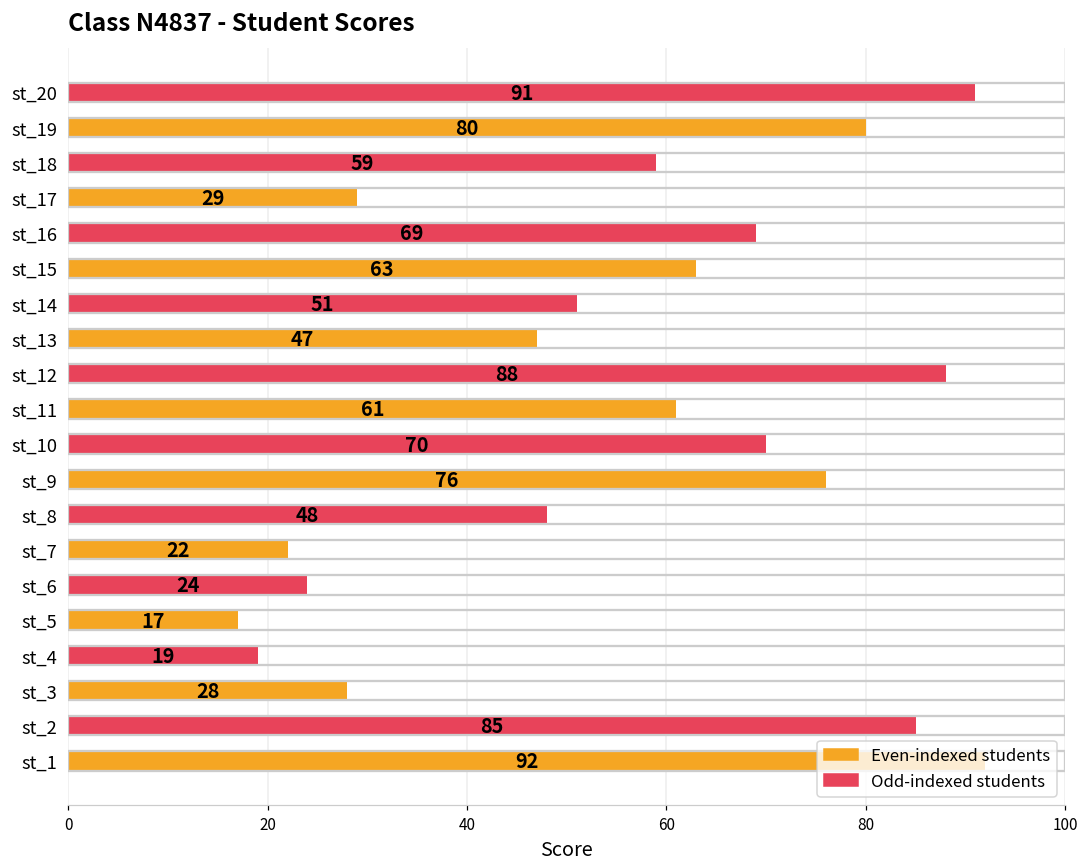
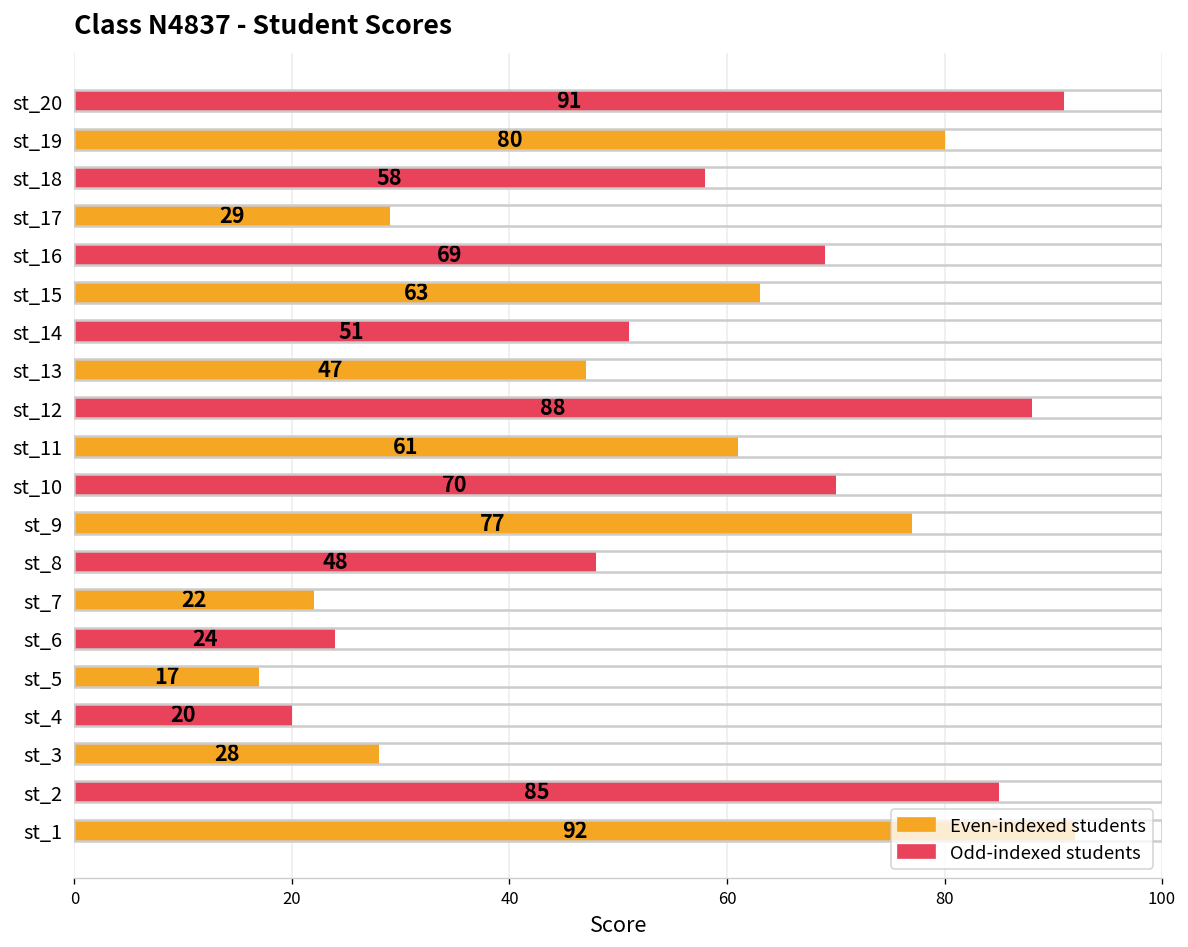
st_18: 59 -> 58
st_9: 76 -> 77
st_4: 19 -> 20
